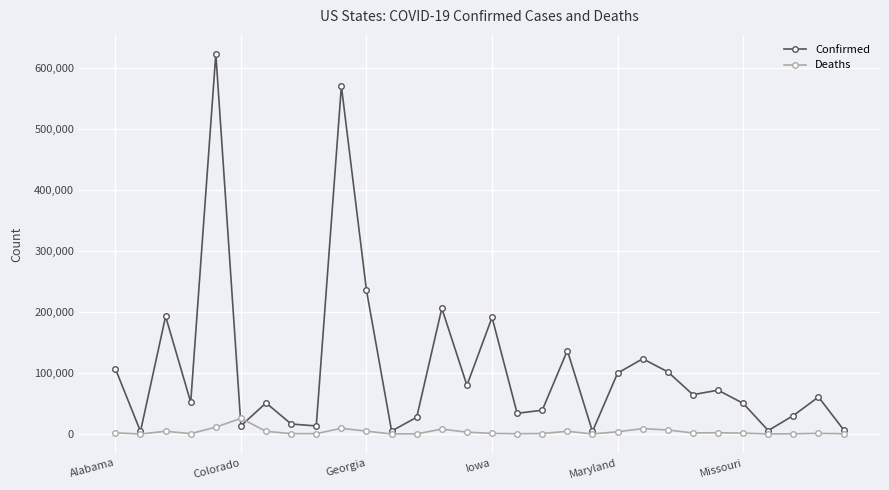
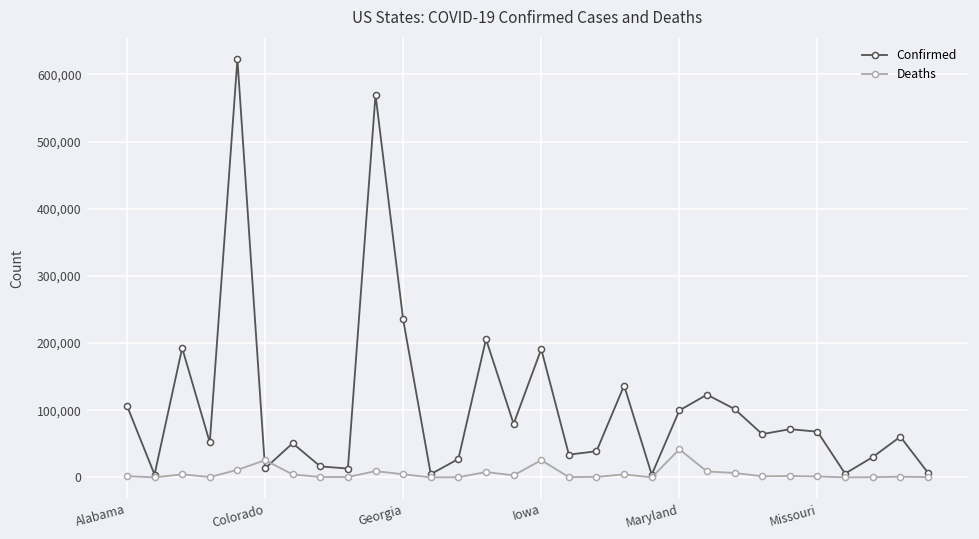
Deaths, Iowa: 0 -> 30,000
Deaths, Maryland: 0 -> 40,000
Confirmed, Missouri: 50,000 -> 70,000
